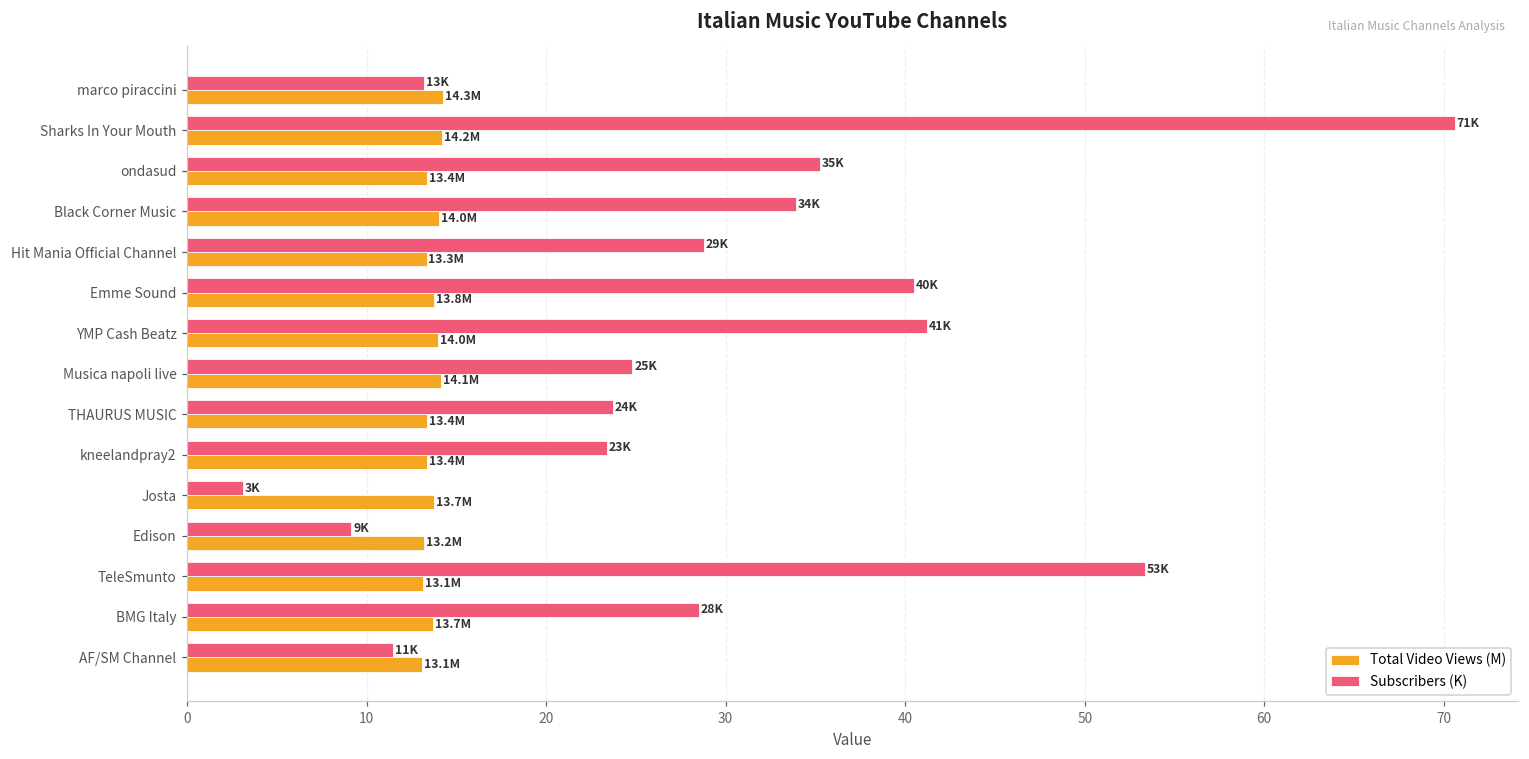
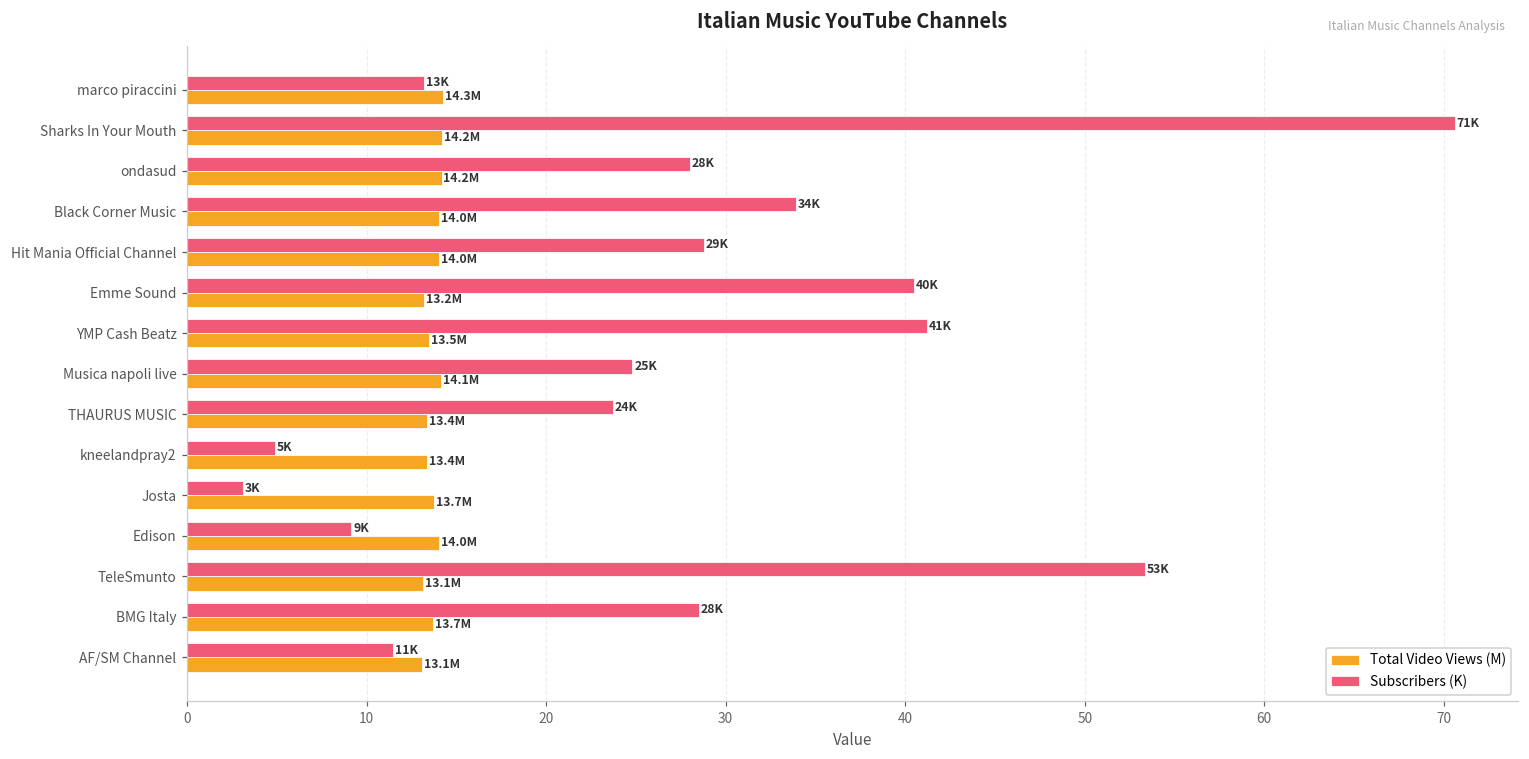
Subscribers (K), ondasud: 35K -> 28K
Total Video Views (M), ondasud: 13.4M -> 14.2M
Total Video Views (M), Hit Mania Official Channel: 13.3M -> 14.0M
Total Video Views (M), Emme Sound: 13.8M -> 13.2M
Total Video Views (M), YMP Cash Beatz: 14.0M -> 13.5M
Subscribers (K), kneelandpray2: 23K -> 5K
Total Video Views (M), Edison: 13.2M -> 14.0M
